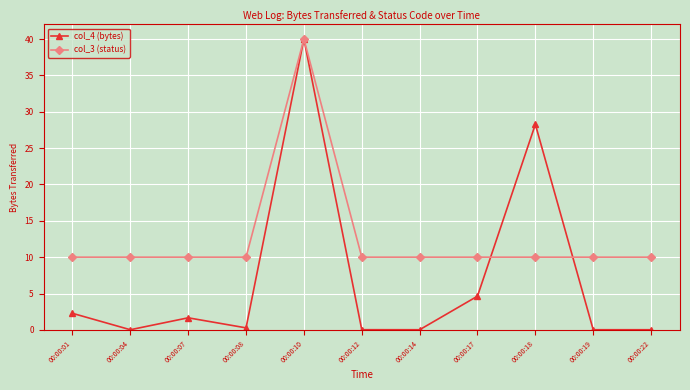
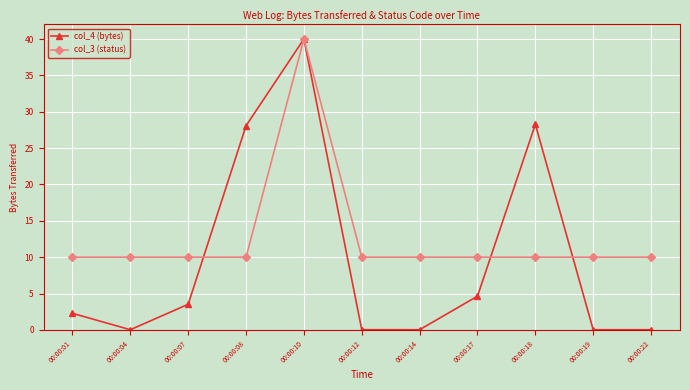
col_4 (bytes), 00:00:07: 2 -> 4
col_4 (bytes), 00:00:08: 0 -> 28
